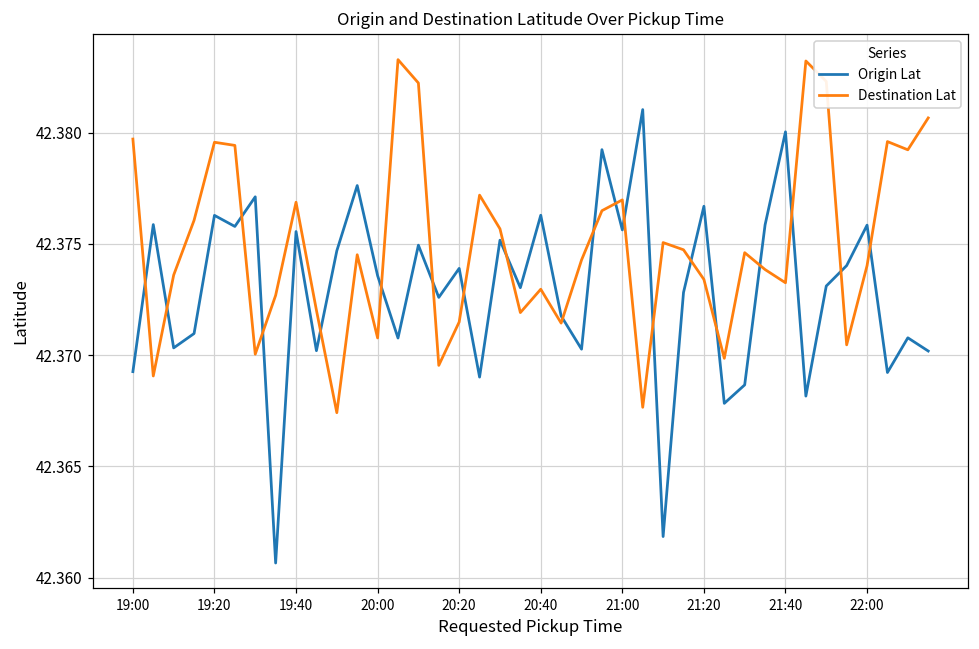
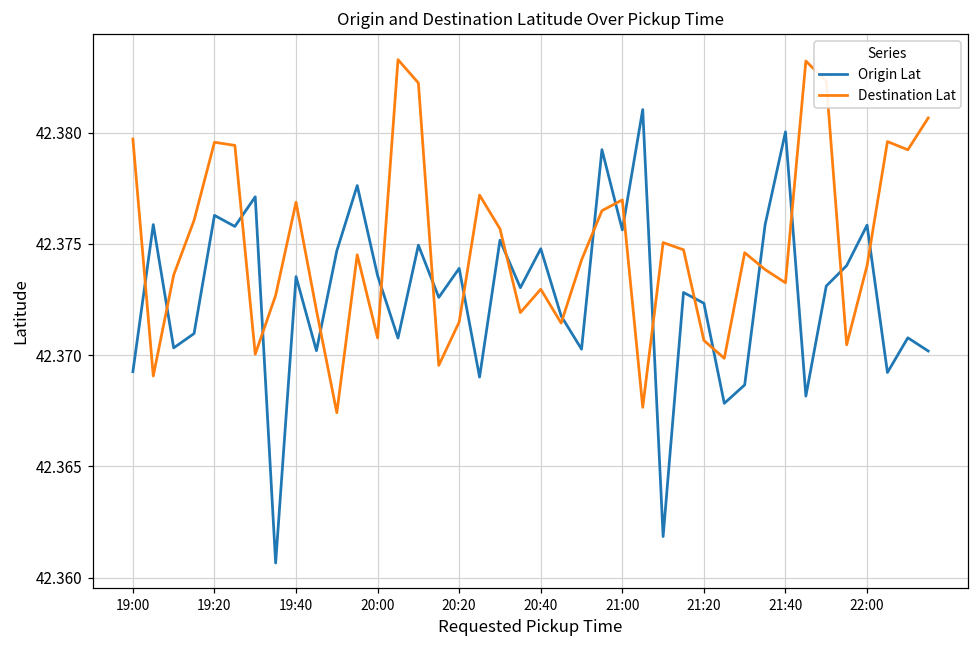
Origin Lat, 19:40: 42.3756 -> 42.3735
Origin Lat, 20:40: 42.3763 -> 42.3748
Origin Lat, 21:20: 42.3767 -> 42.3723
Destination Lat, 21:20: 42.3734 -> 42.3707
